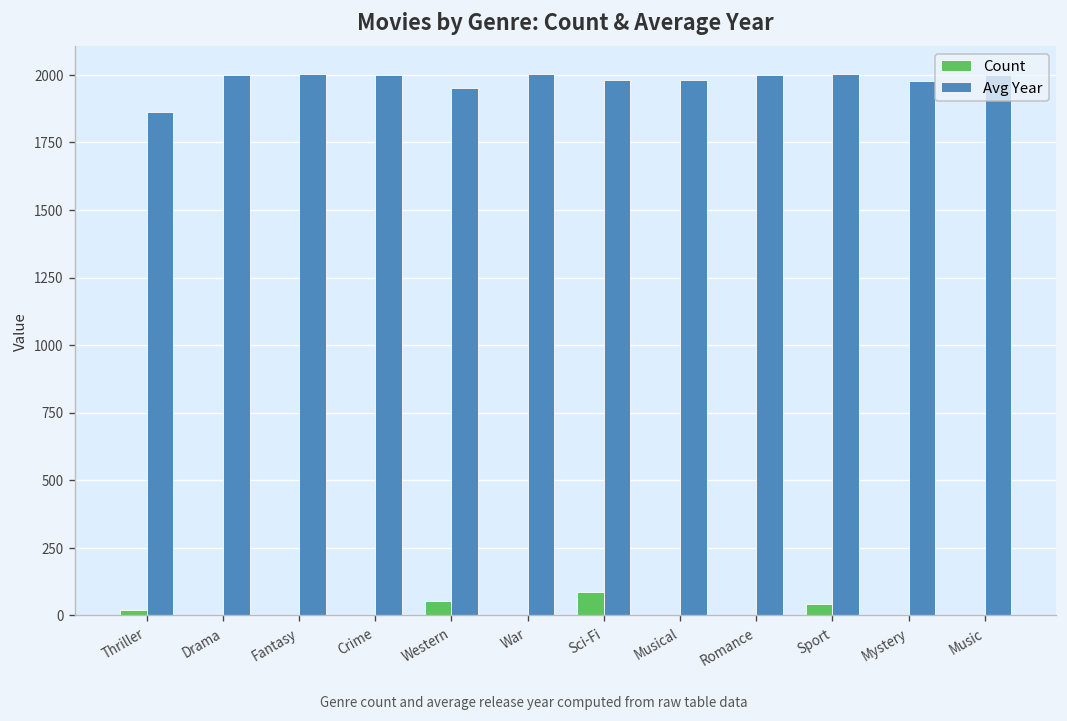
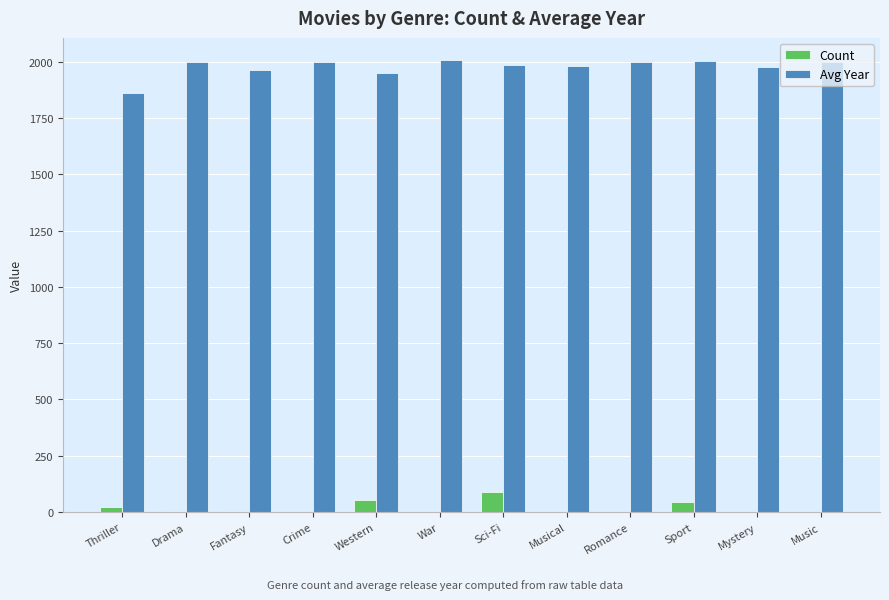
Avg Year, Fantasy: 2000 -> 1960
